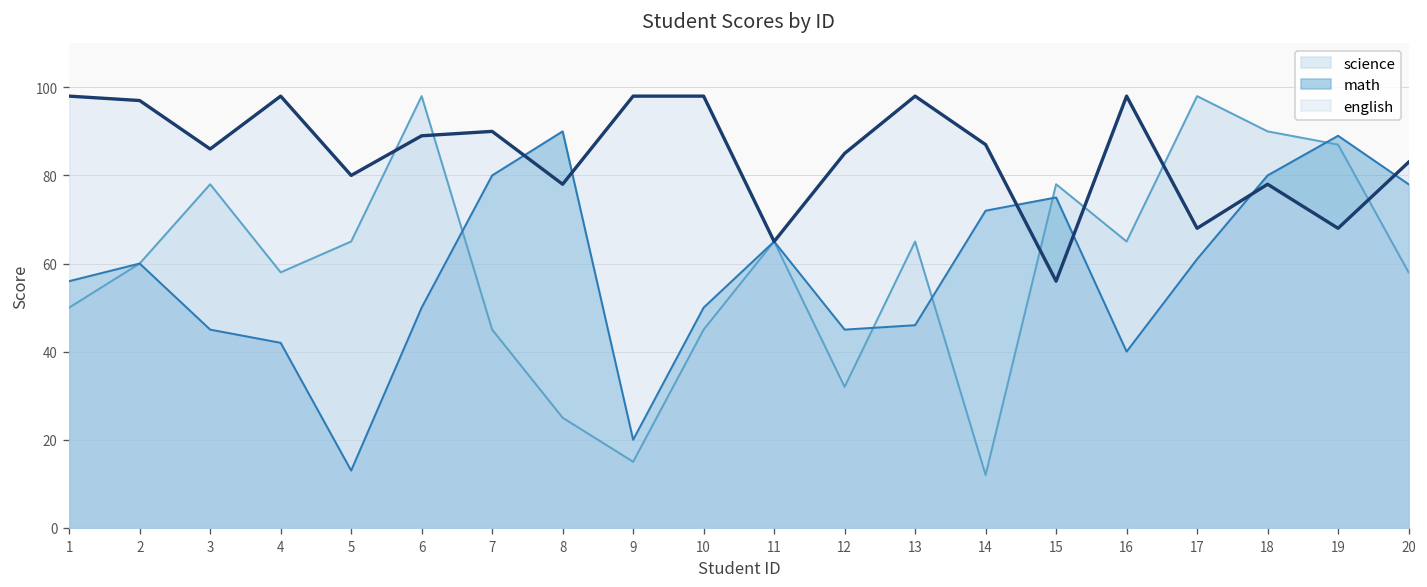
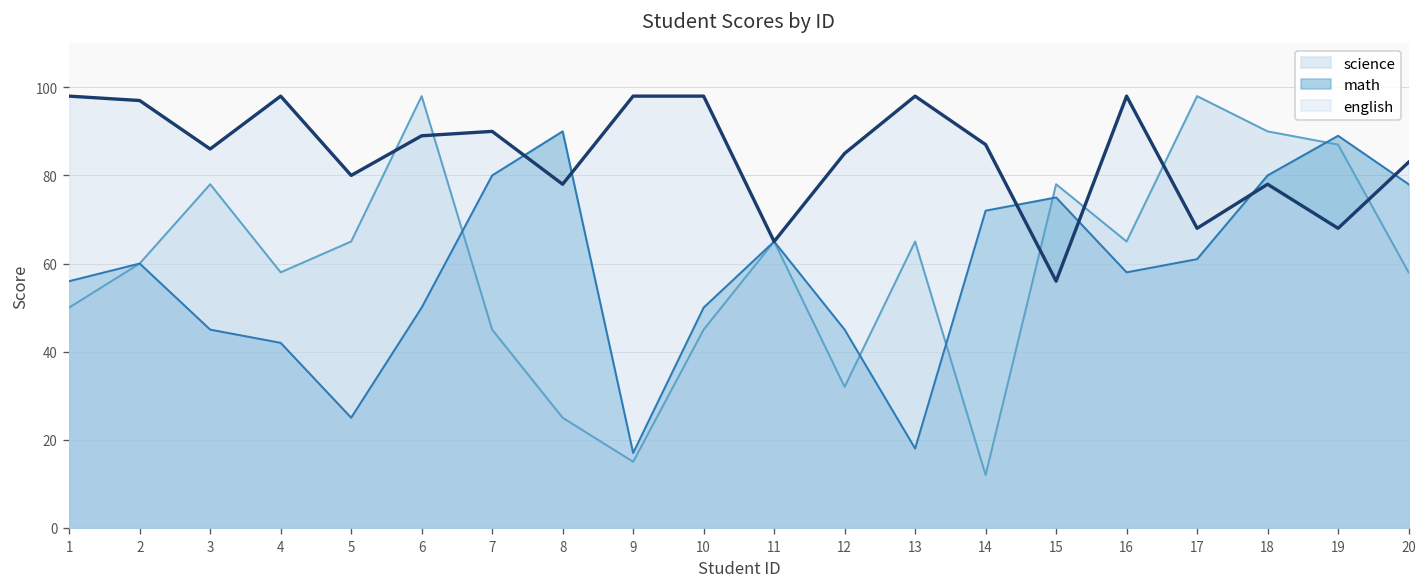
math, 5: 13 -> 25
math, 9: 20 -> 17
math, 13: 46 -> 18
math, 16: 40 -> 58
